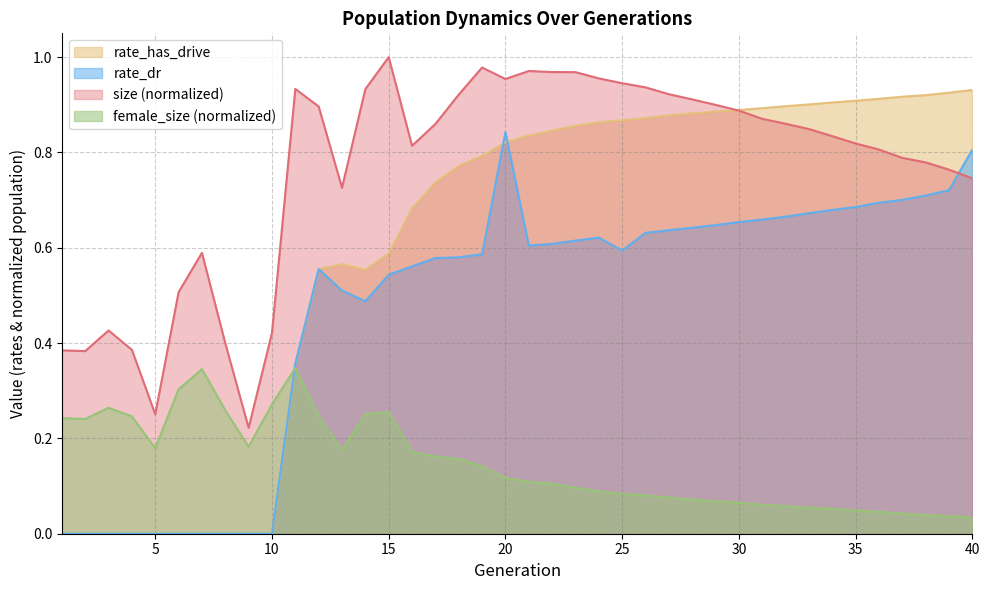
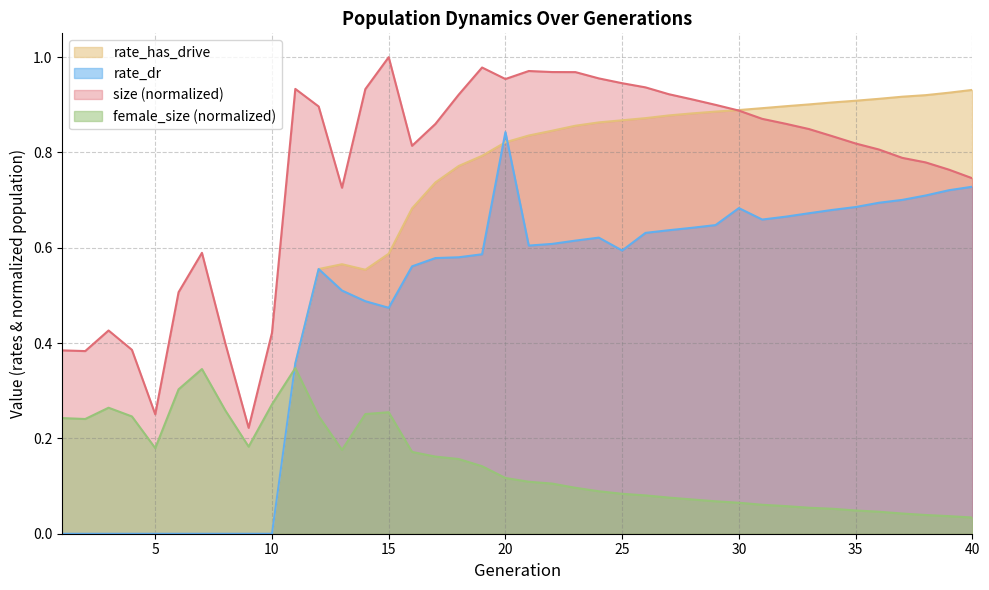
rate_dr, 15: 0.54 -> 0.47
rate_dr, 30: 0.65 -> 0.68
rate_dr, 40: 0.81 -> 0.73
